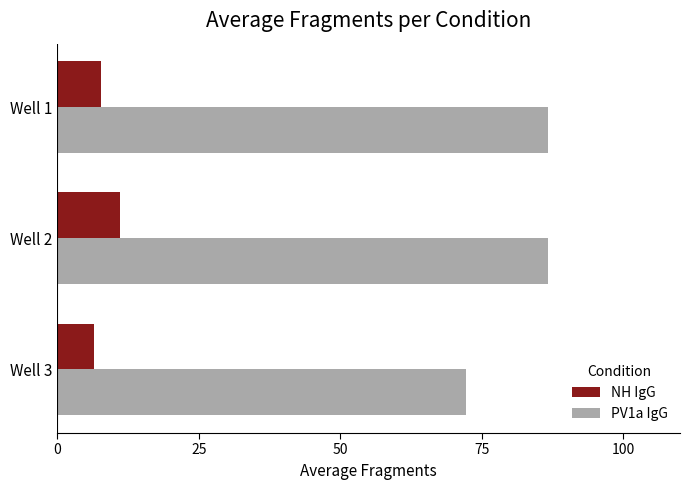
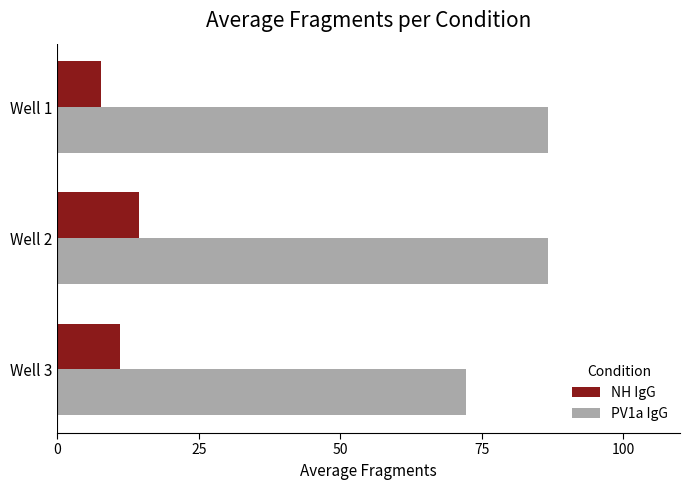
NH IgG, Well 2: 11 -> 15
NH IgG, Well 3: 7 -> 11
